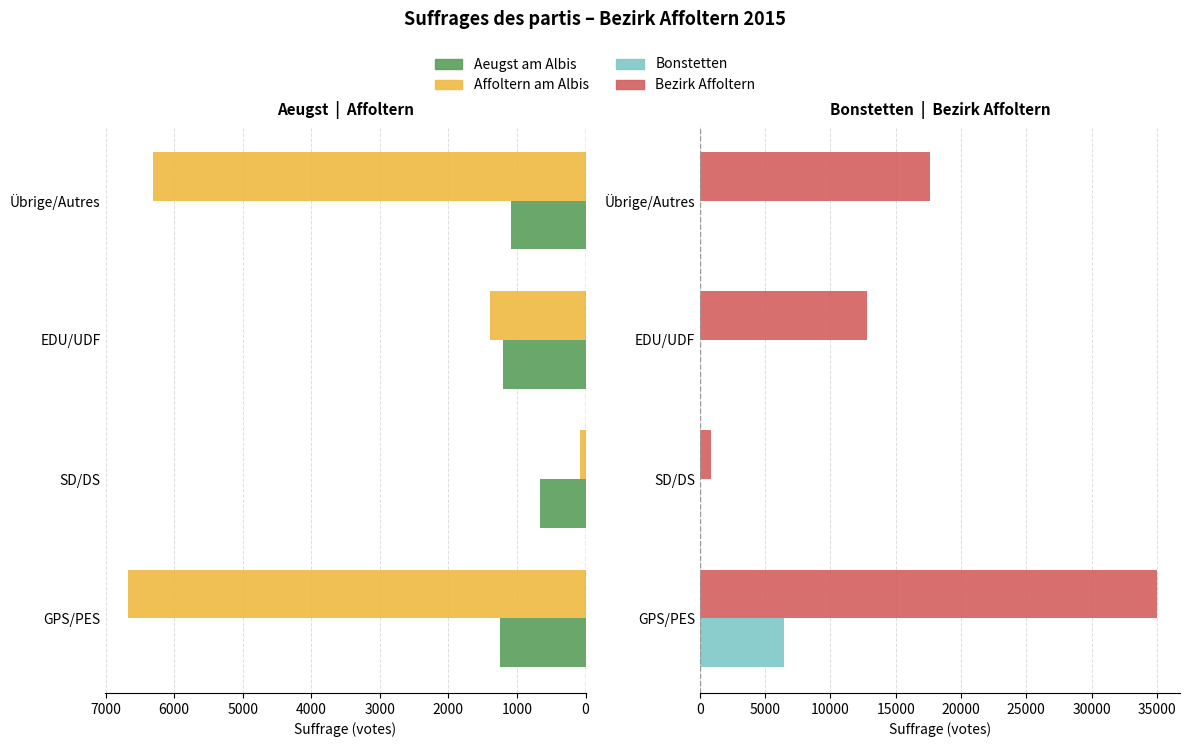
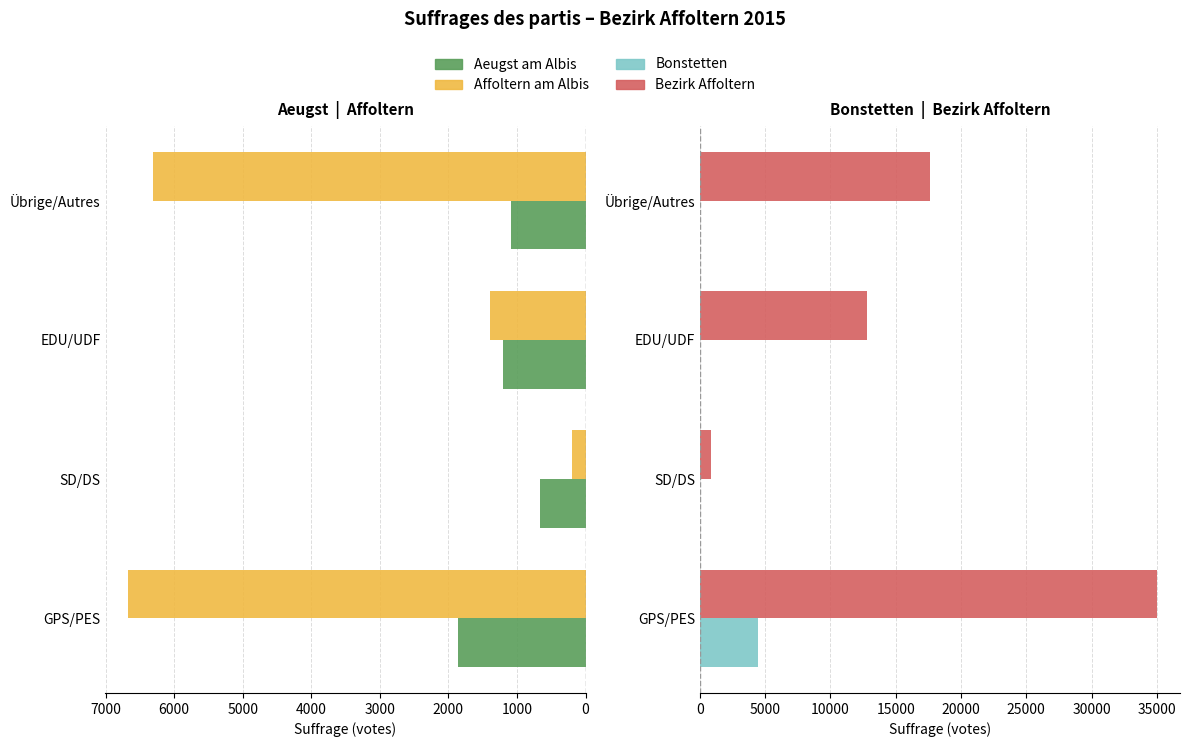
Aeugst | Affoltern, Affoltern am Albis, SD/DS: 100 -> 200
Aeugst | Affoltern, Aeugst am Albis, GPS/PES: 1200 -> 1900
Bonstetten | Bezirk Affoltern, Bonstetten, GPS/PES: 6500 -> 4400
